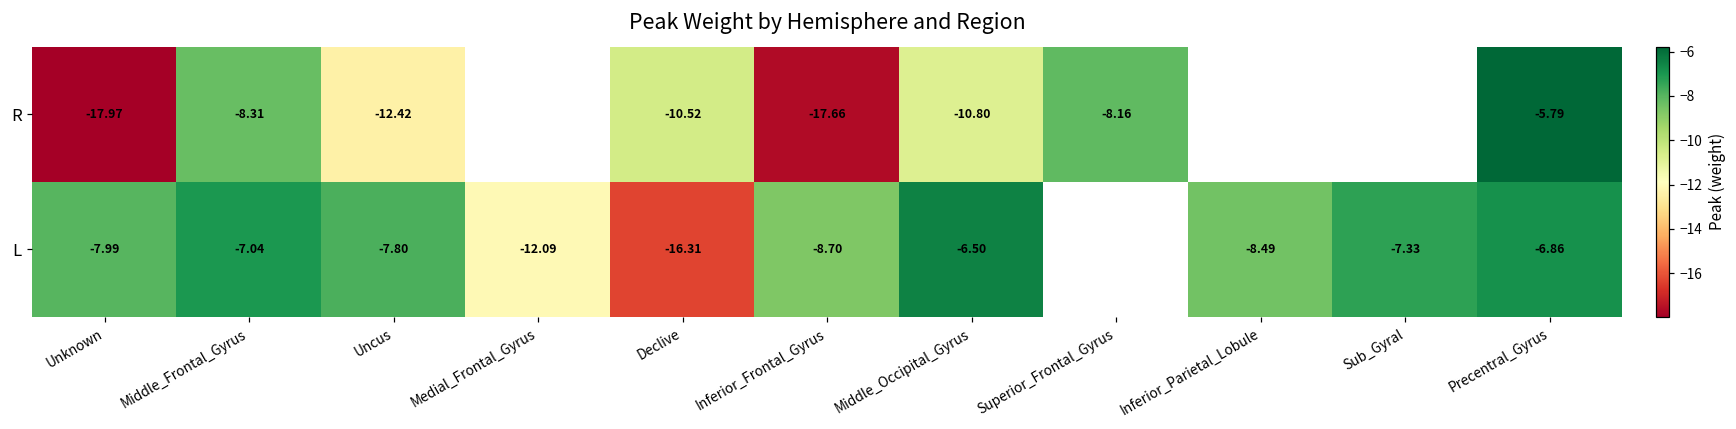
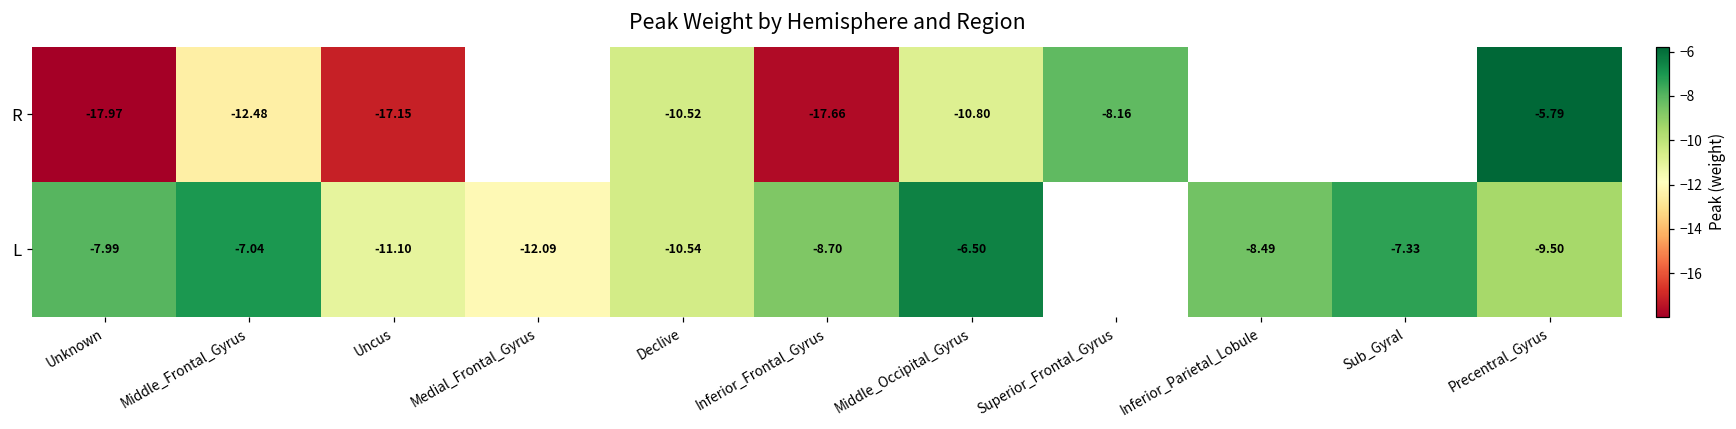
R, Middle_Frontal_Gyrus: -8.31 -> -12.48
R, Uncus: -12.42 -> -17.15
L, Uncus: -7.80 -> -11.10
L, Declive: -16.31 -> -10.54
L, Precentral_Gyrus: -6.86 -> -9.50
